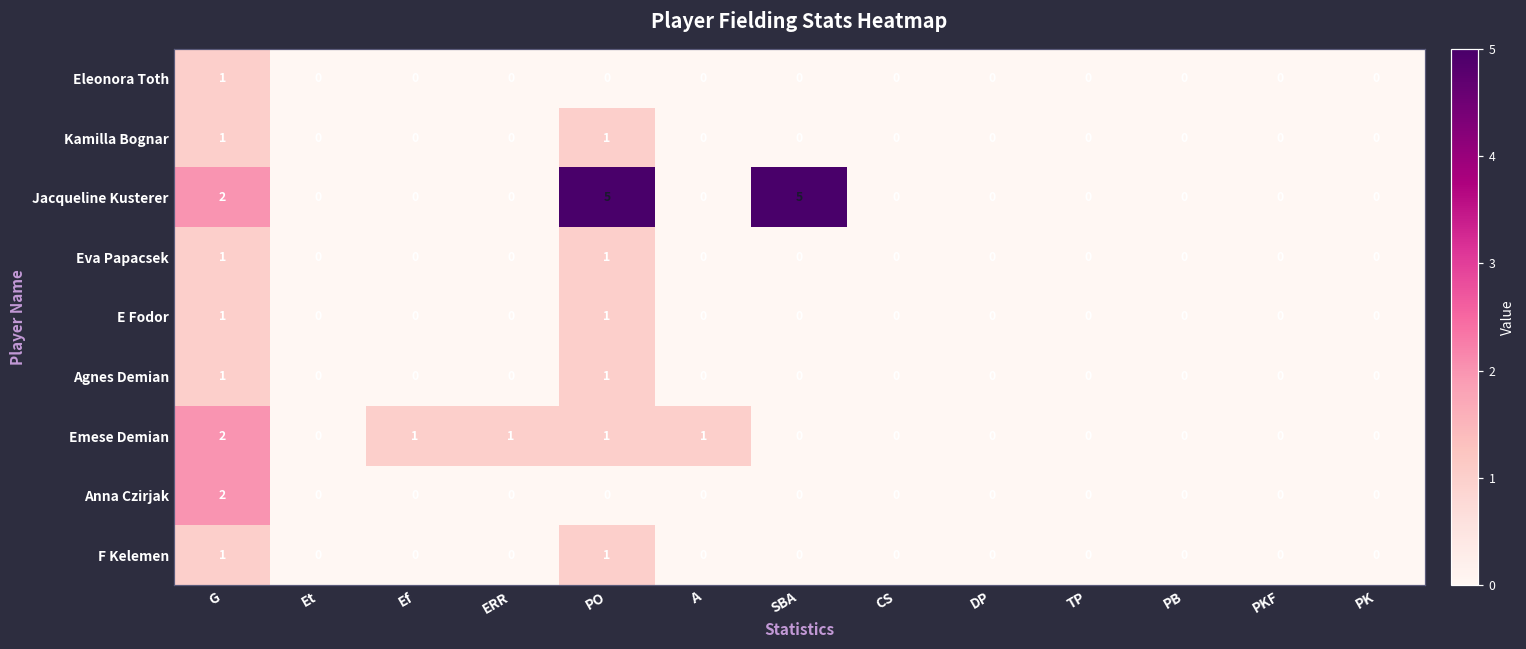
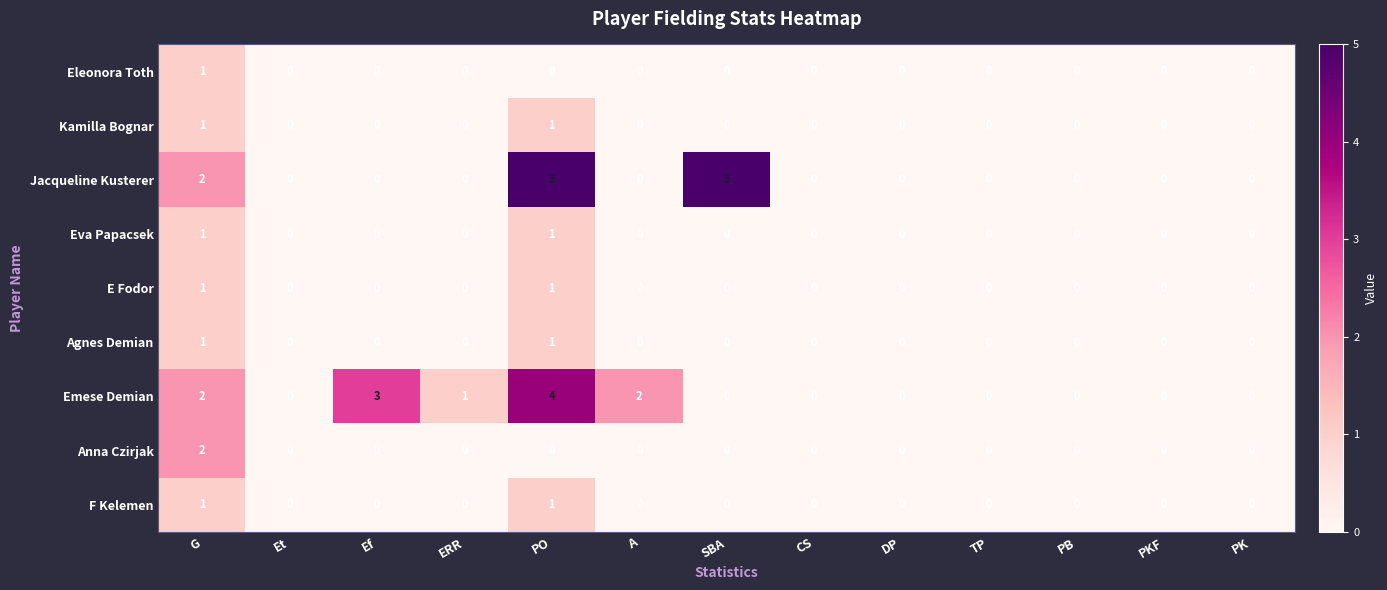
Emese Demian, Ef: 1 -> 3
Emese Demian, PO: 1 -> 4
Emese Demian, A: 1 -> 2
